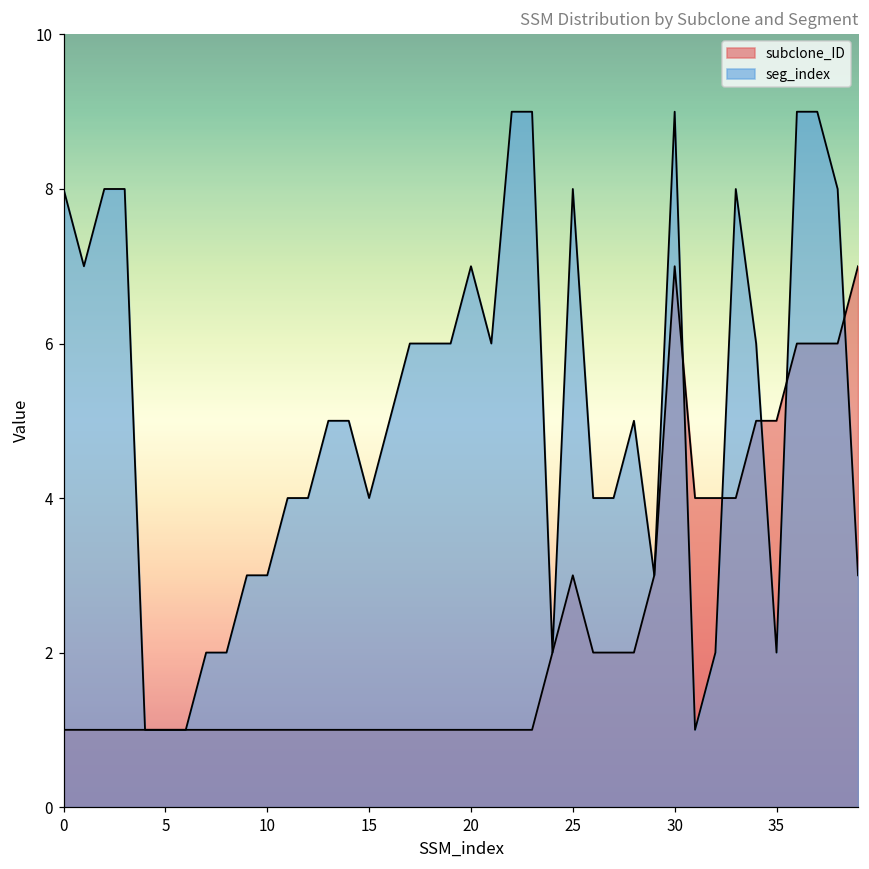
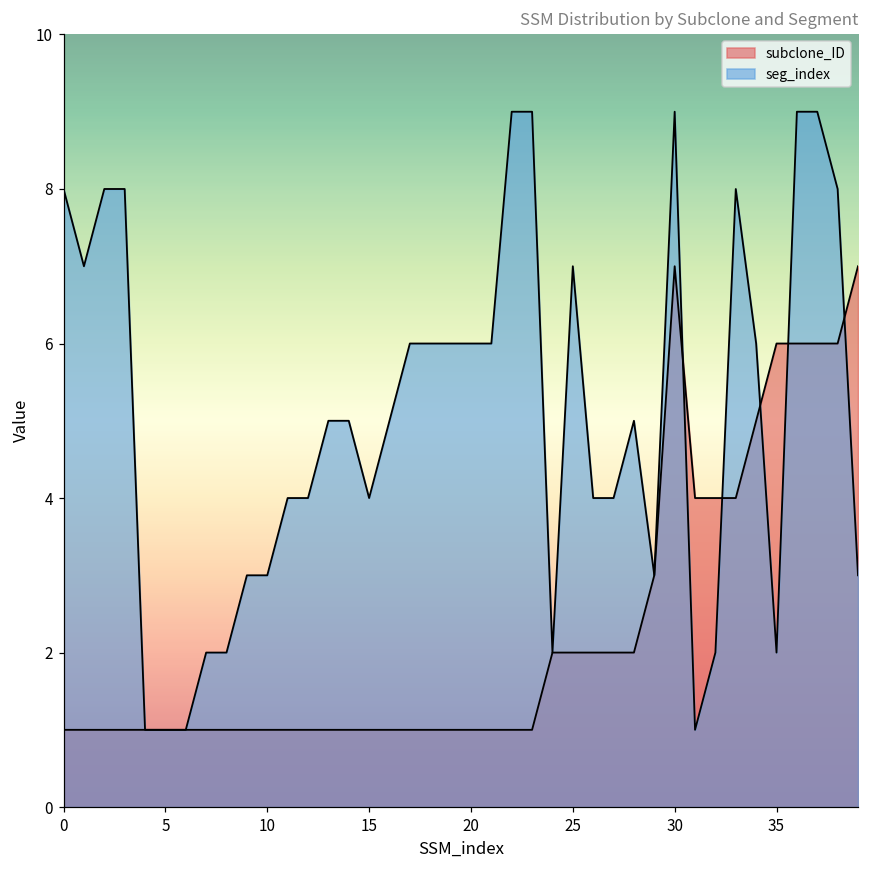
seg_index, 20: 7 -> 6
subclone_ID, 25: 3 -> 2
seg_index, 25: 8 -> 7
subclone_ID, 35: 5 -> 6
